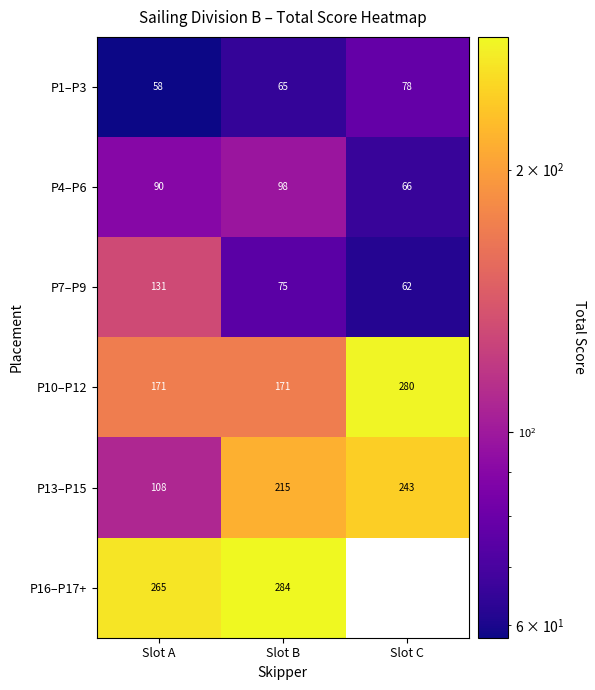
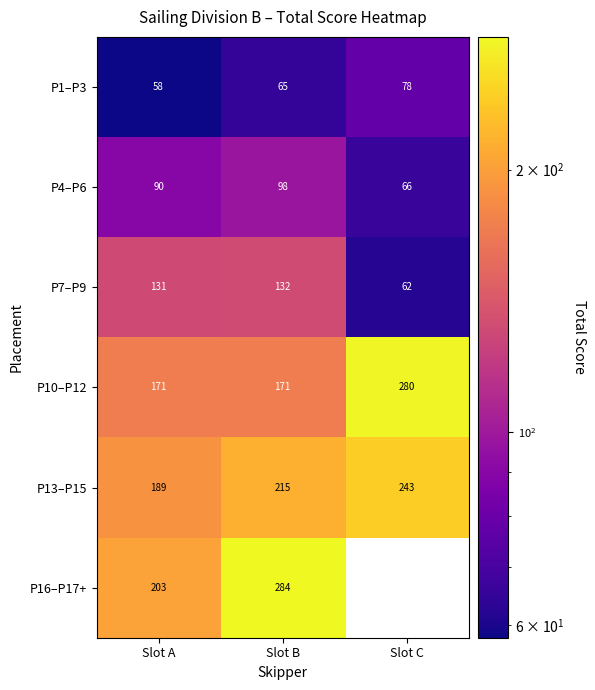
P7–P9, Slot B: 75 -> 132
P13–P15, Slot A: 108 -> 189
P16–P17+, Slot A: 265 -> 203
